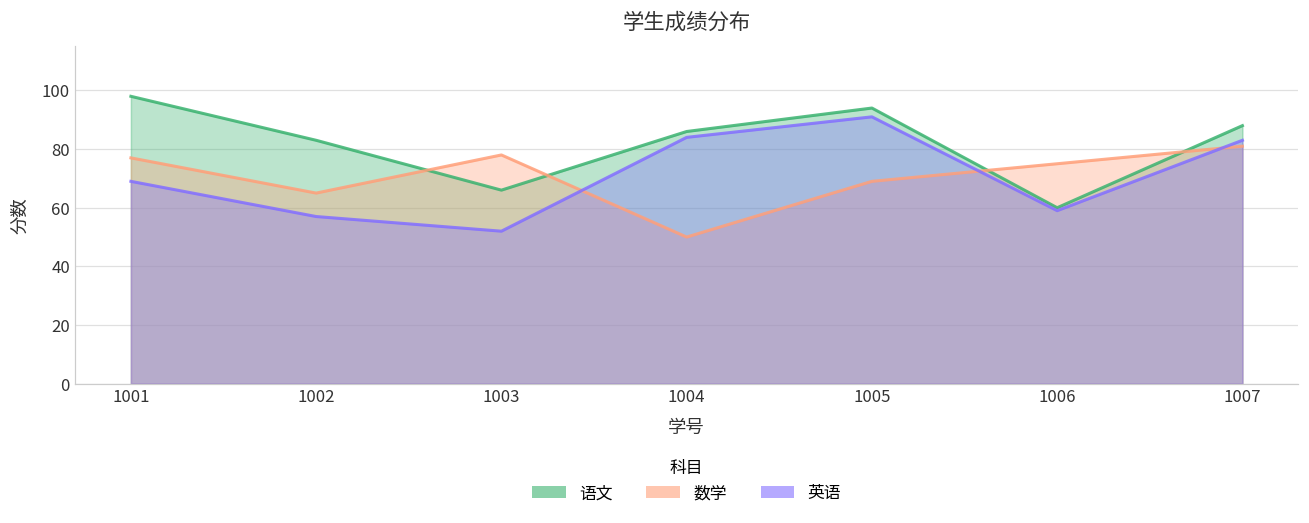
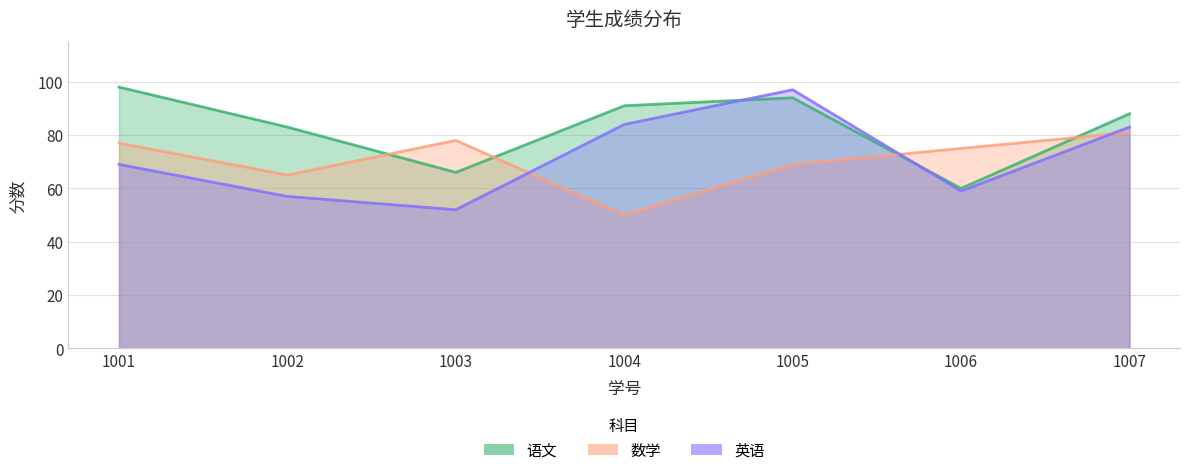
语文, 1004: 86 -> 91
英语, 1005: 91 -> 97
